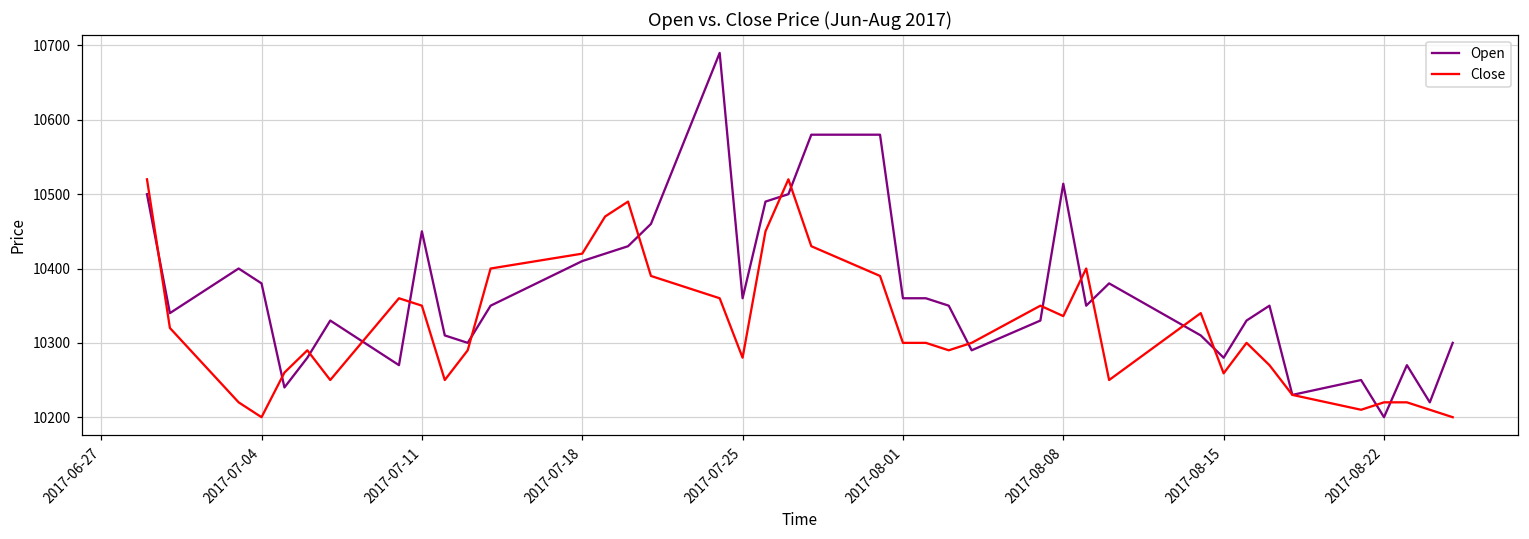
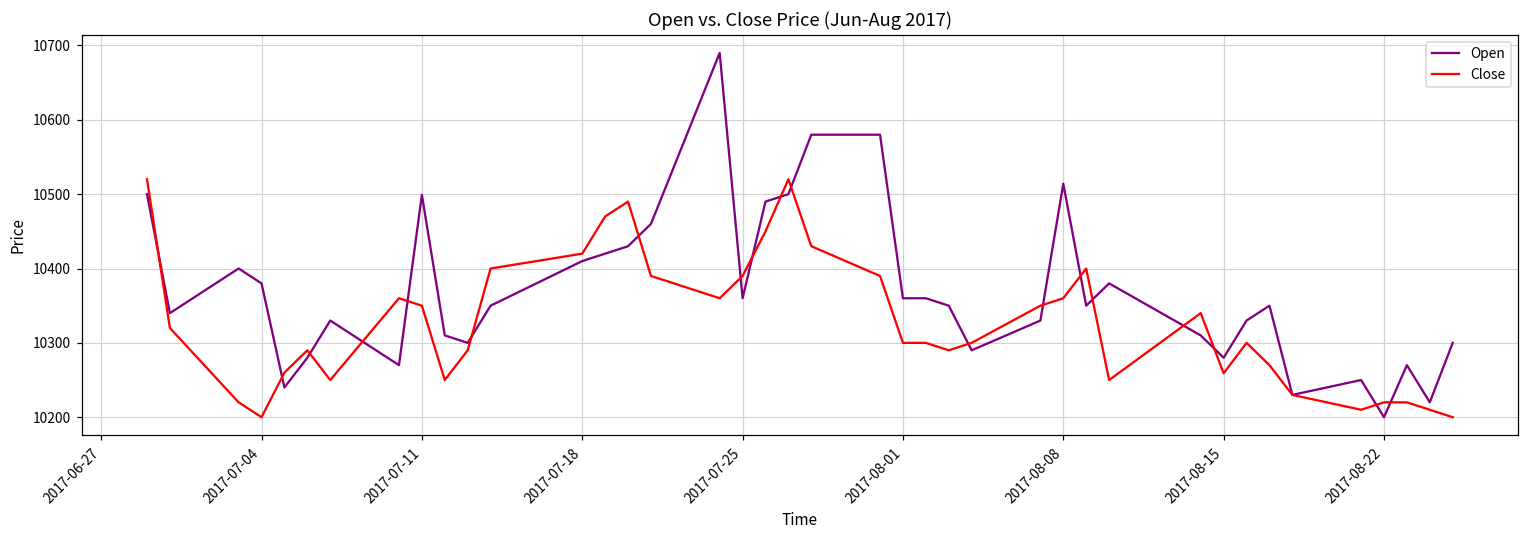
Open, 2017-07-11: 10450 -> 10500
Close, 2017-07-25: 10280 -> 10390
Close, 2017-08-08: 10340 -> 10360
